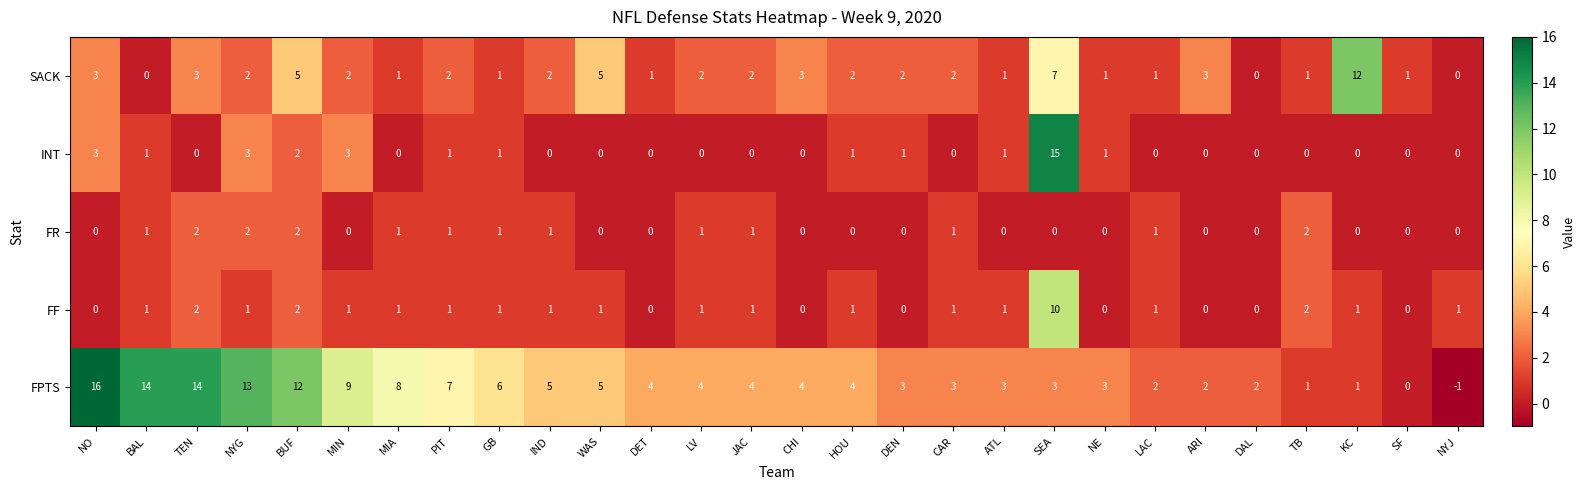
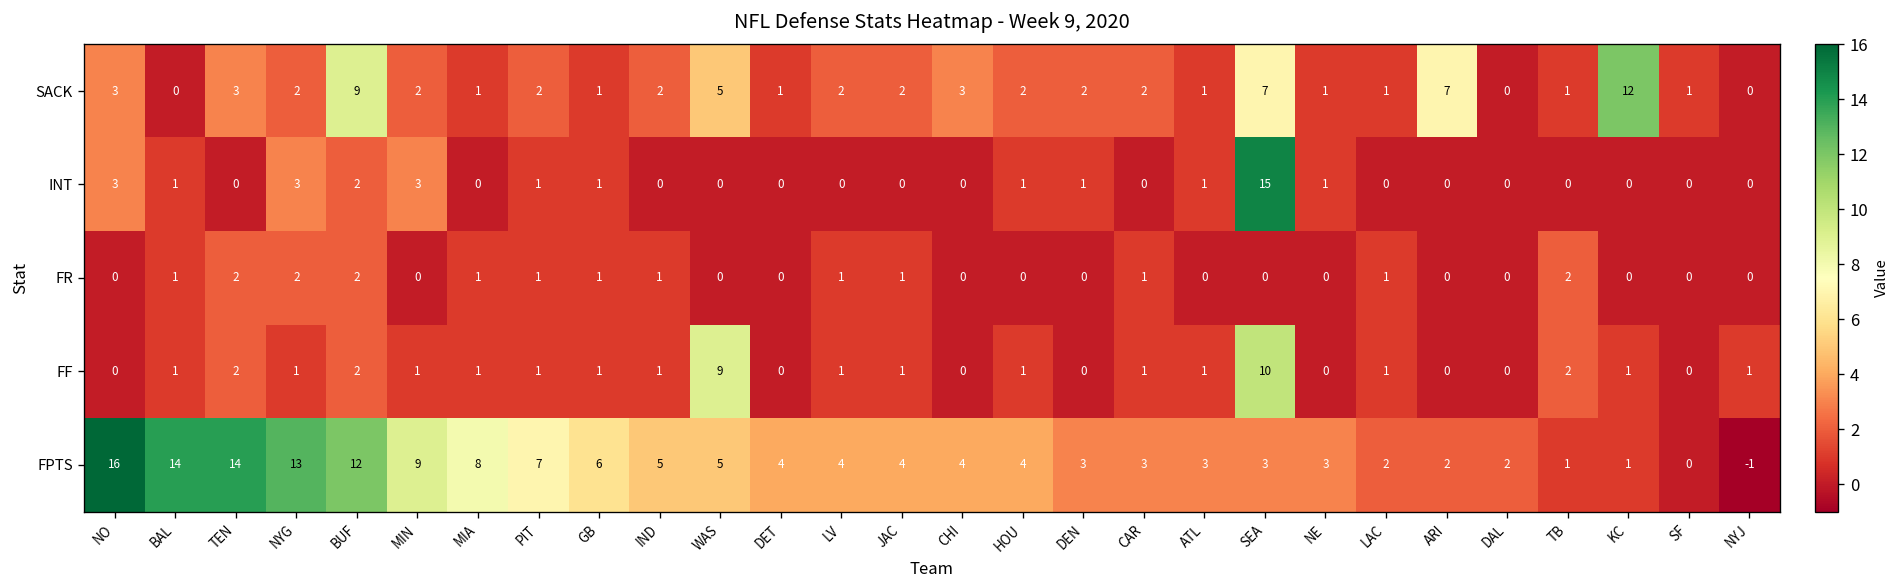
SACK, BUF: 5 -> 9
SACK, ARI: 3 -> 7
FF, WAS: 1 -> 9
